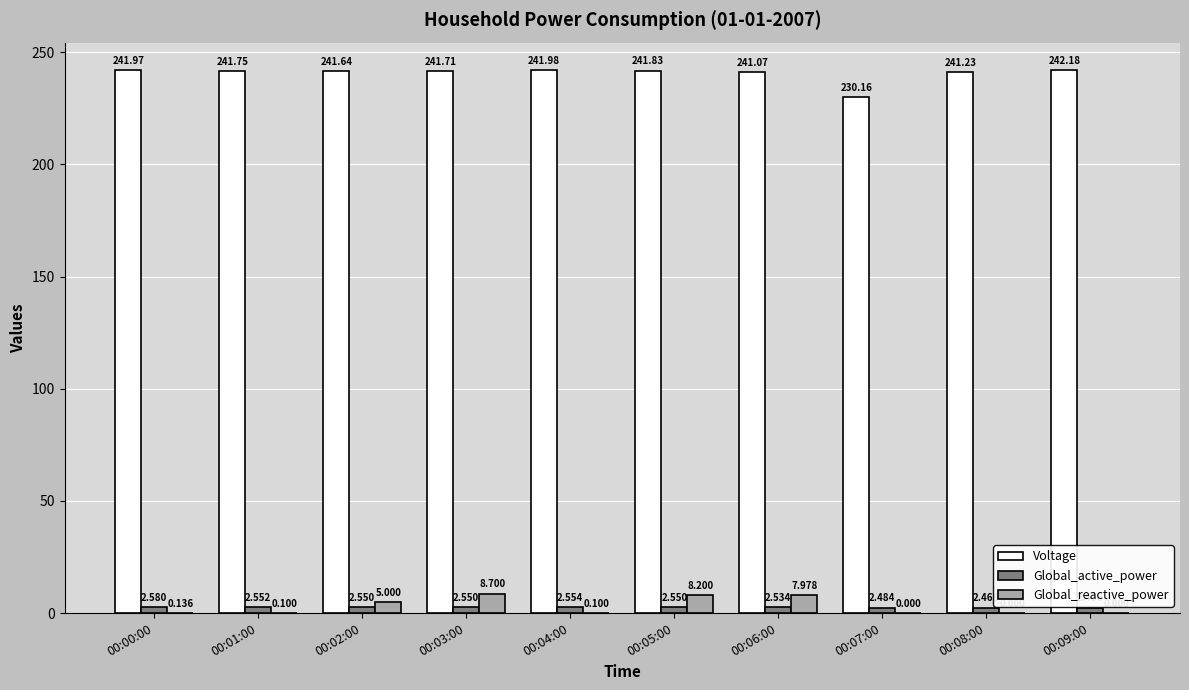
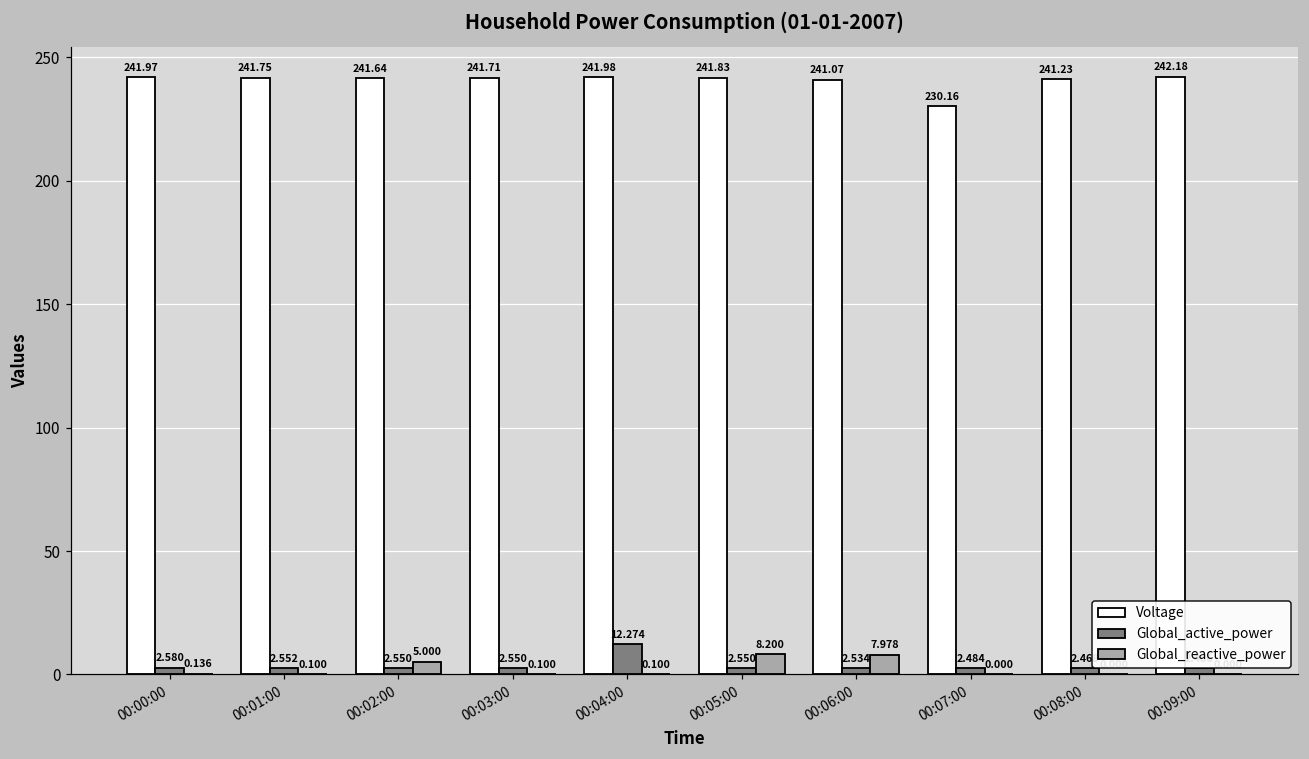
Global_reactive_power, 00:03:00: 8.700 -> 0.100
Global_active_power, 00:04:00: 2.554 -> 12.274
